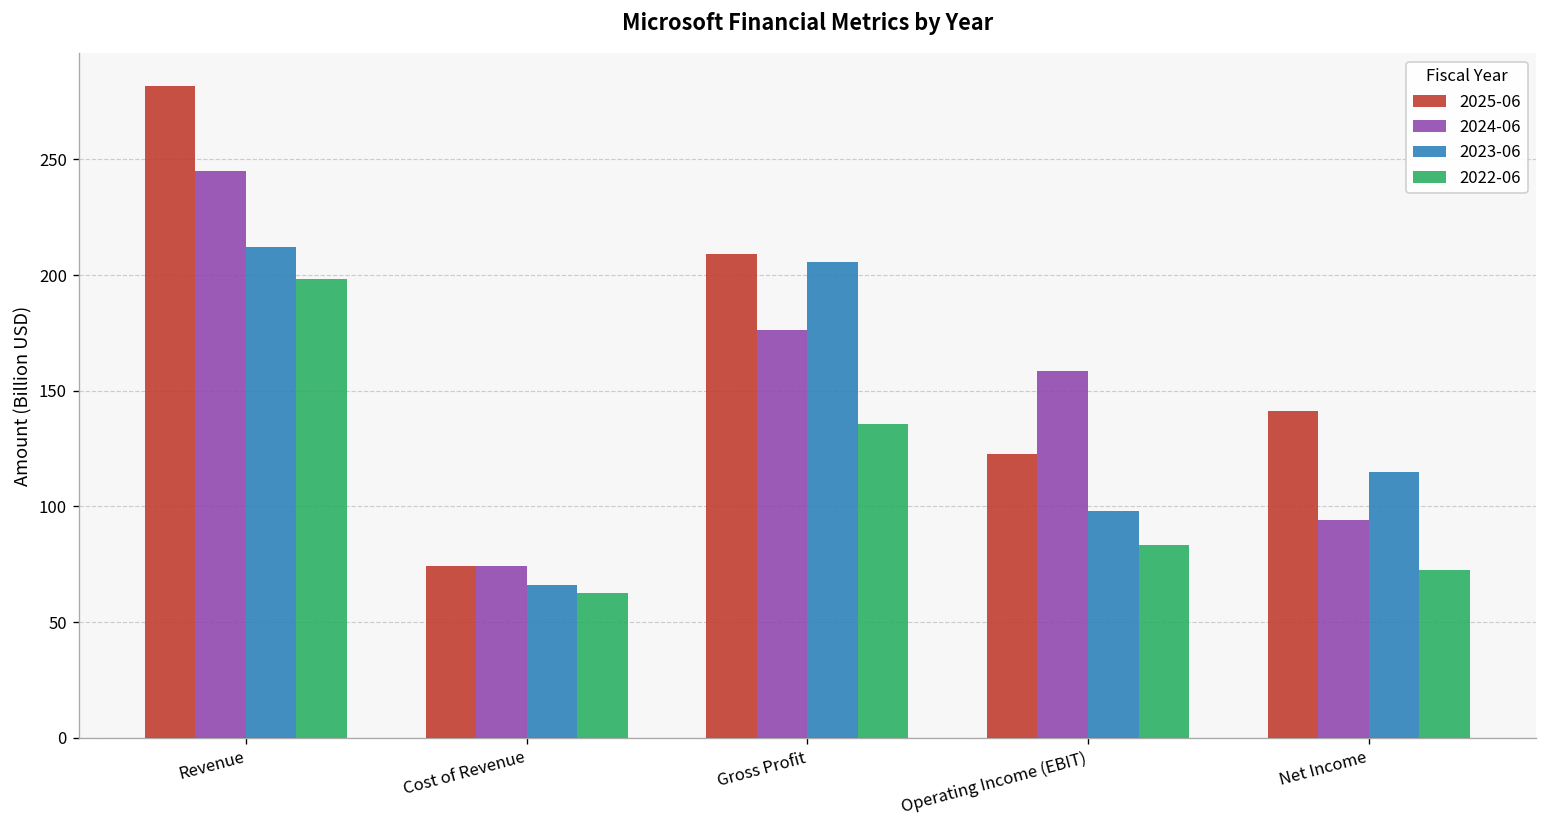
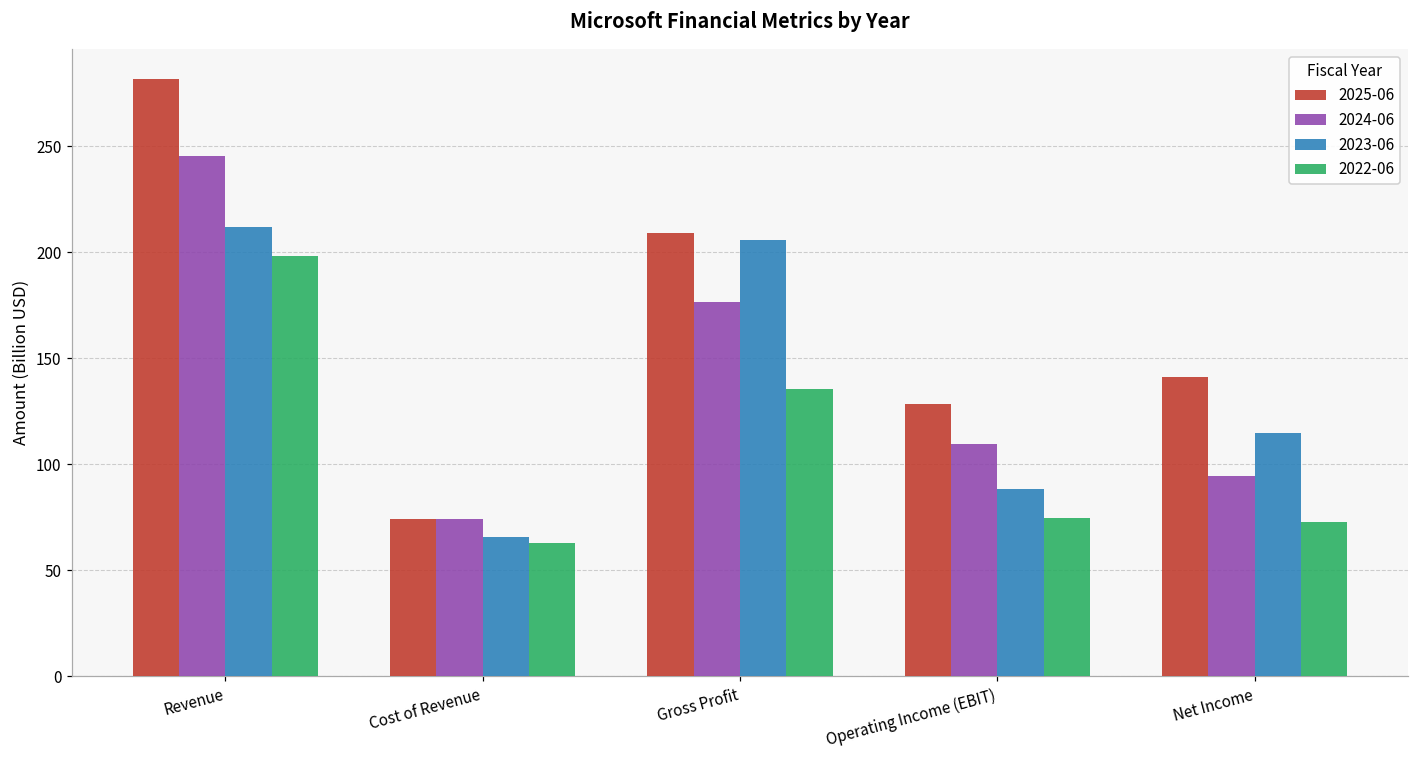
2025-06, Operating Income (EBIT): 123 -> 129
2024-06, Operating Income (EBIT): 158 -> 109
2023-06, Operating Income (EBIT): 98 -> 89
2022-06, Operating Income (EBIT): 83 -> 75
